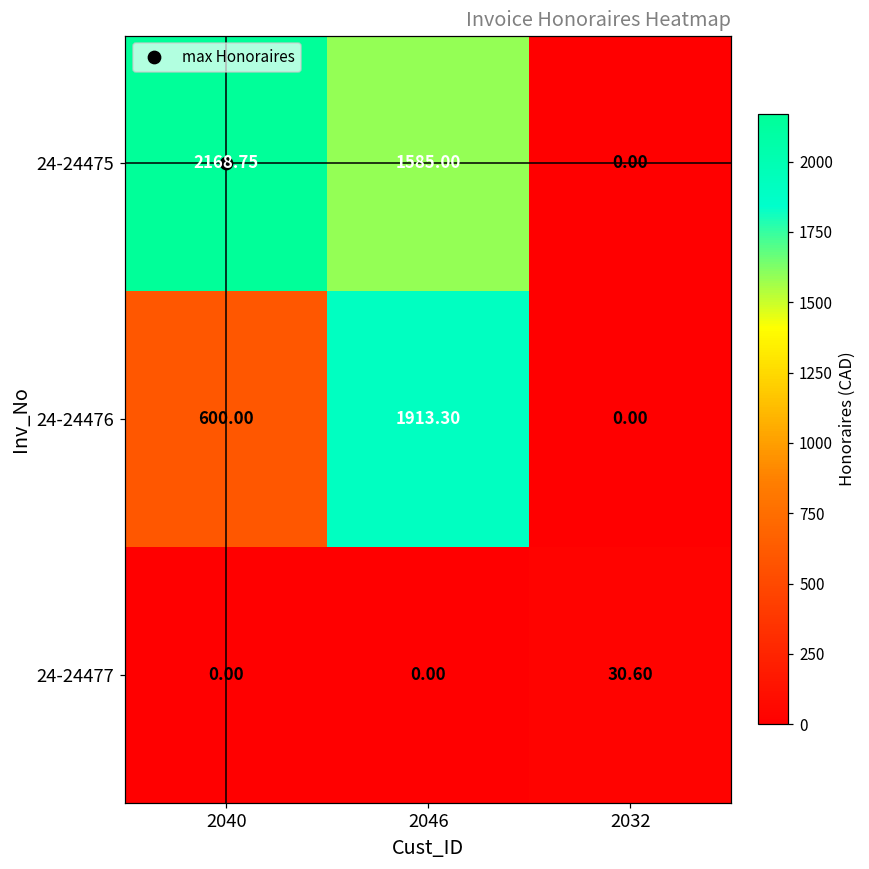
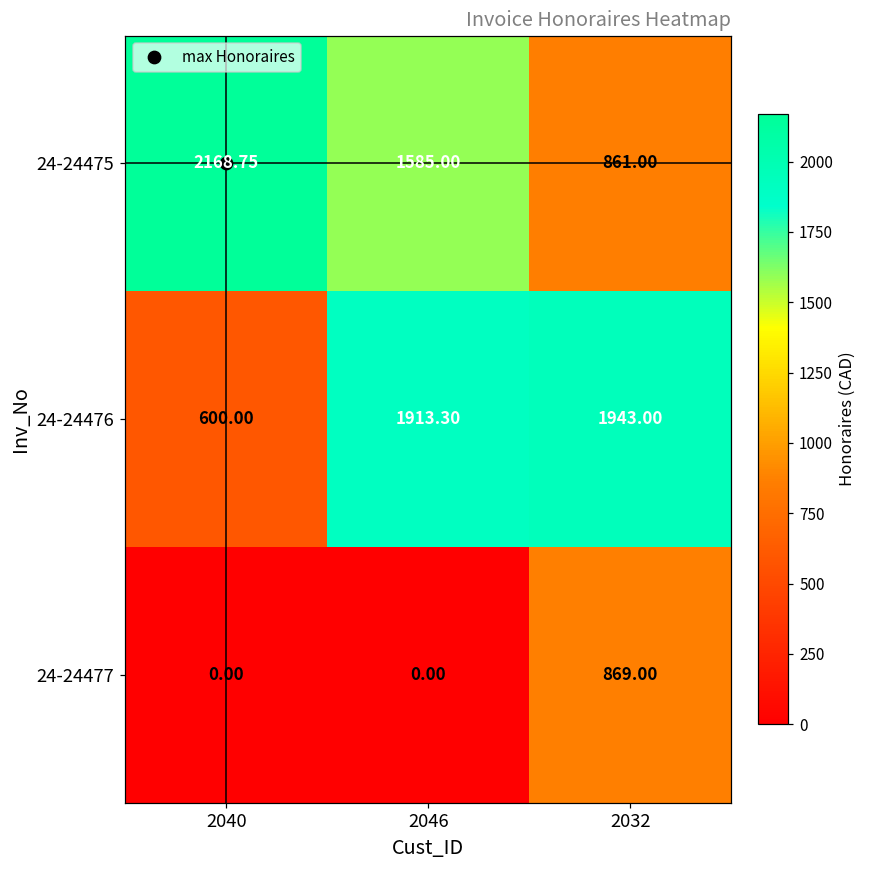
24-24475, 2032: 0.00 -> 861.00
24-24476, 2032: 0.00 -> 1943.00
24-24477, 2032: 30.60 -> 869.00
